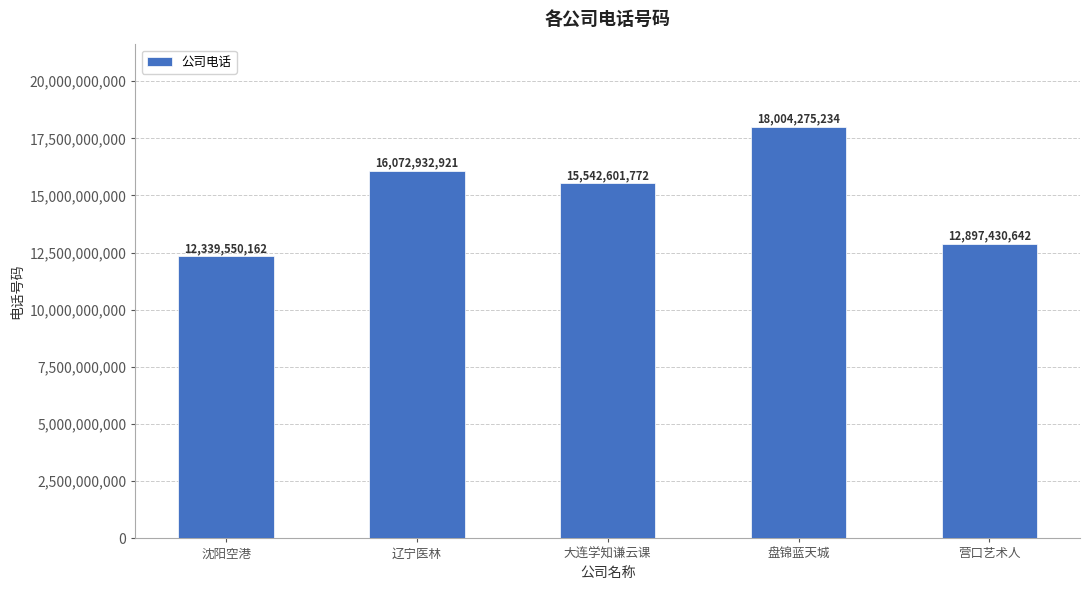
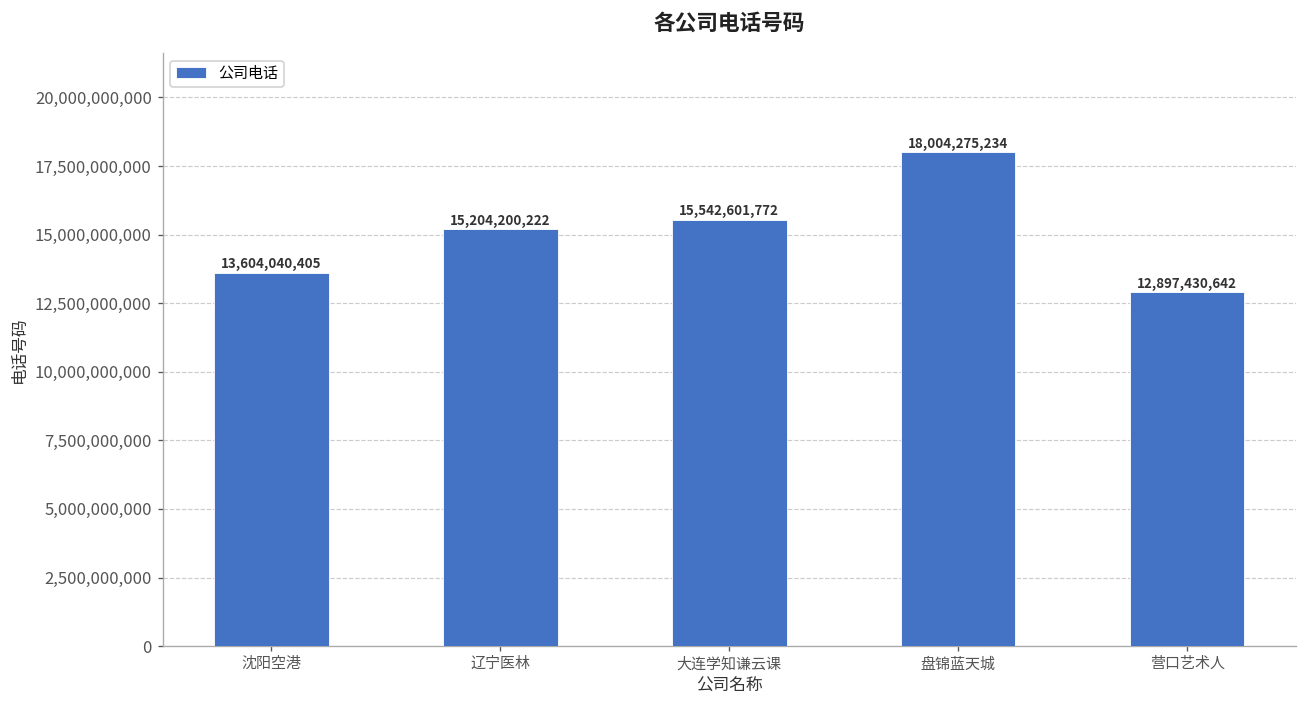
沈阳空港: 12,339,550,162 -> 13,604,040,405
辽宁医林: 16,072,932,921 -> 15,204,200,222
